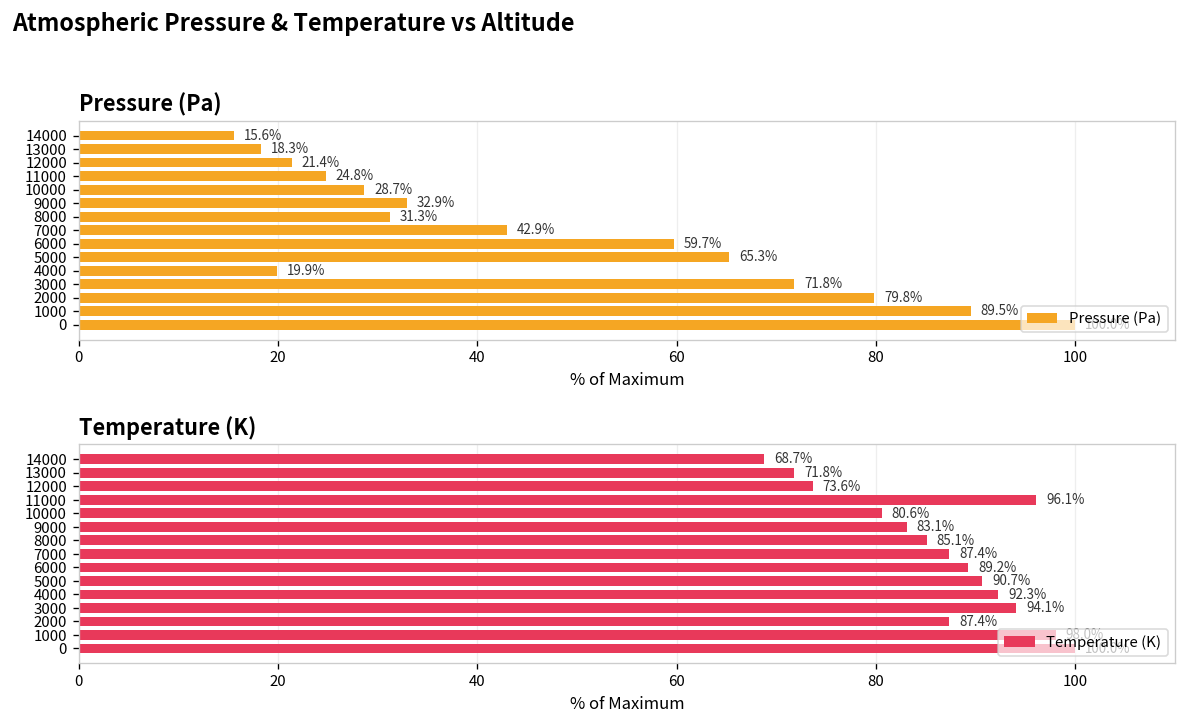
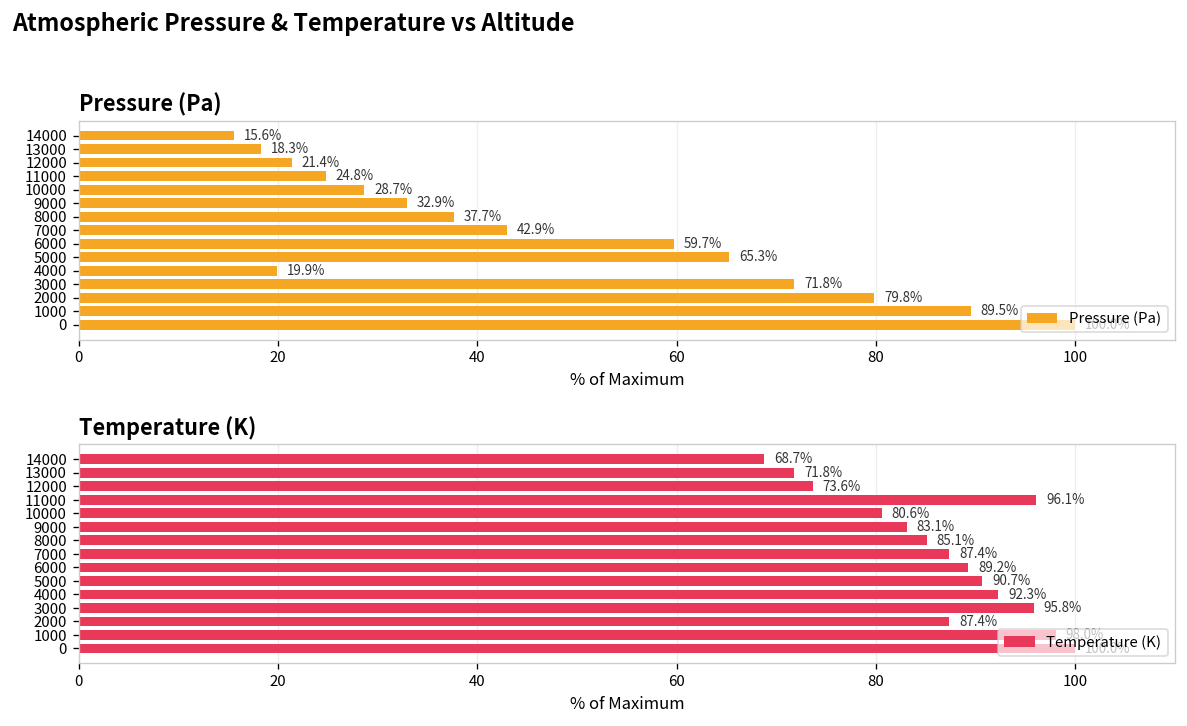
Pressure (Pa), 8000: 31.3% -> 37.7%
Temperature (K), 3000: 94.1% -> 95.8%
